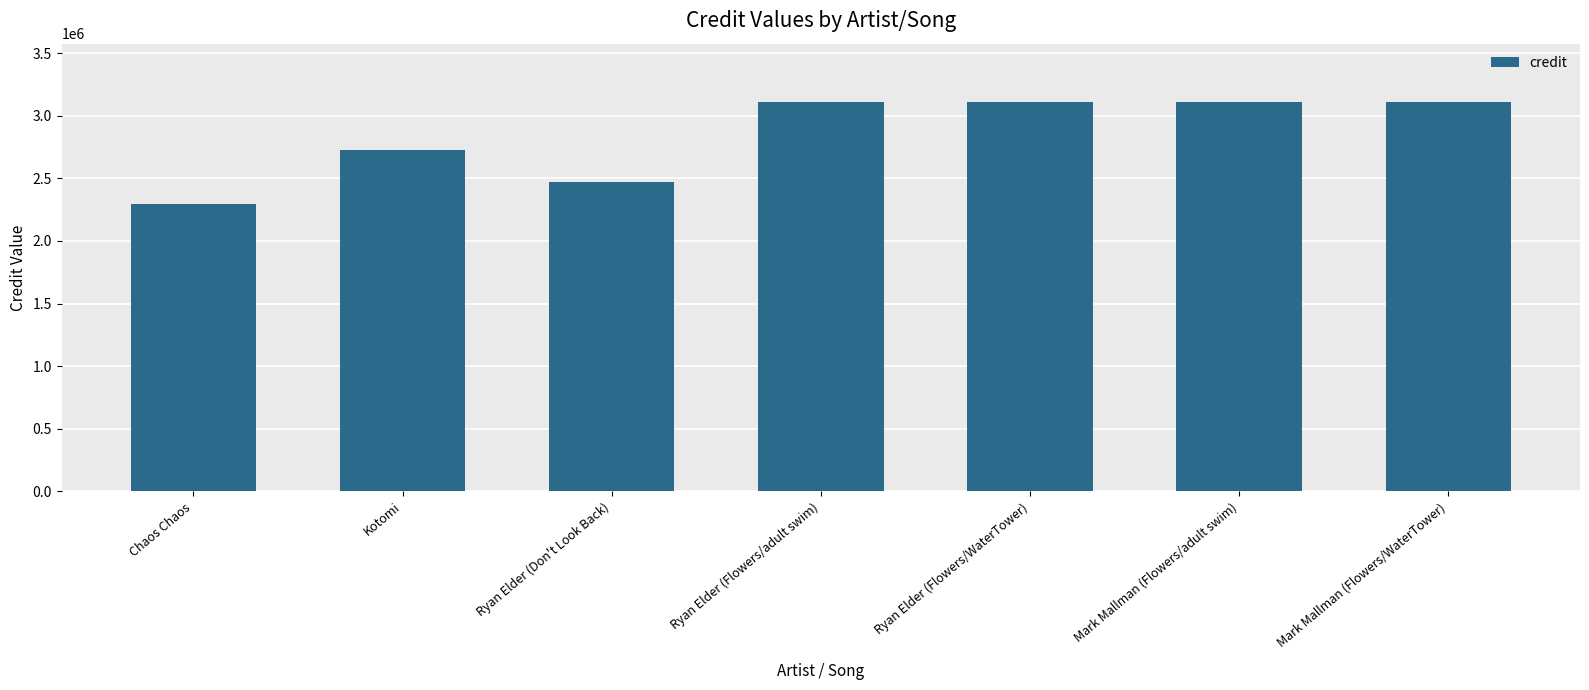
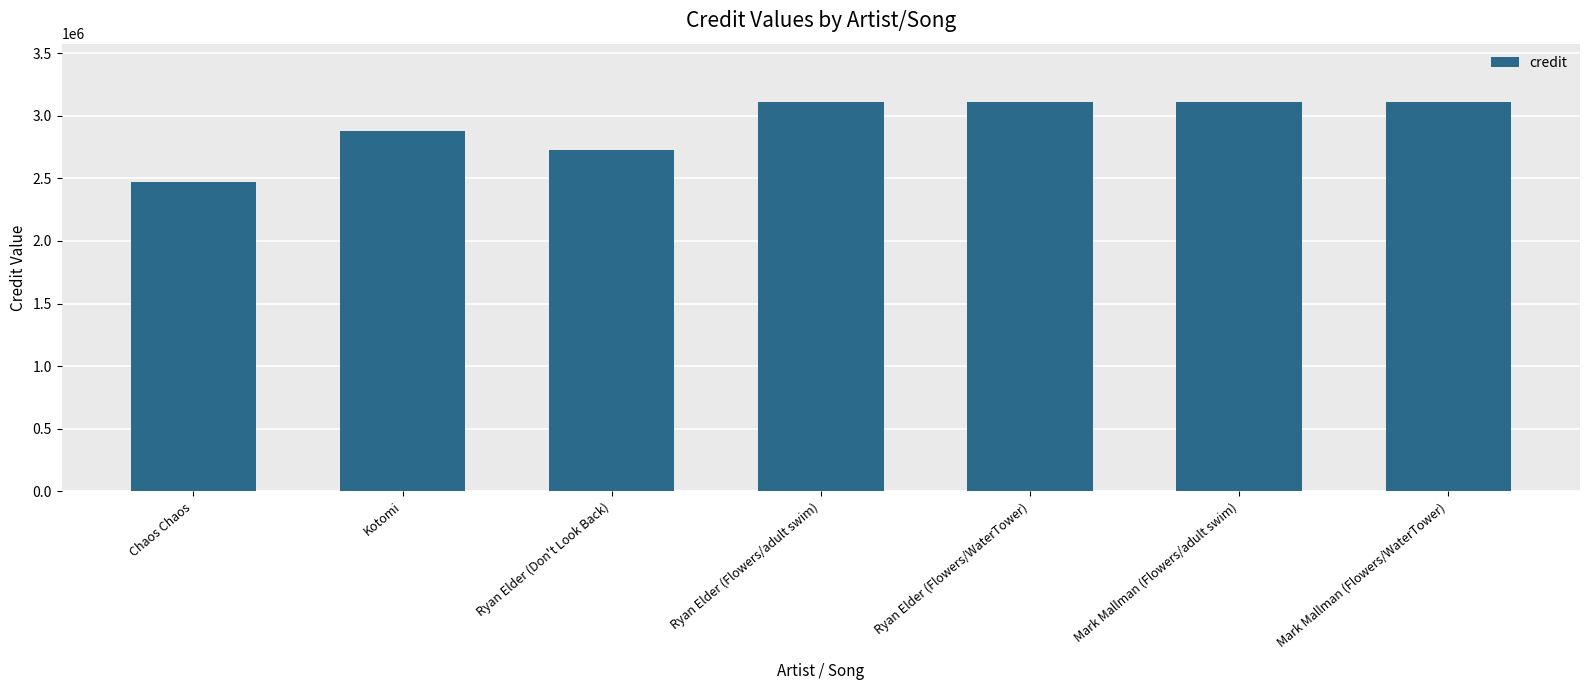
Chaos Chaos: 2290000 -> 2470000
Kotomi: 2730000 -> 2880000
Ryan Elder (Don't Look Back): 2470000 -> 2730000
